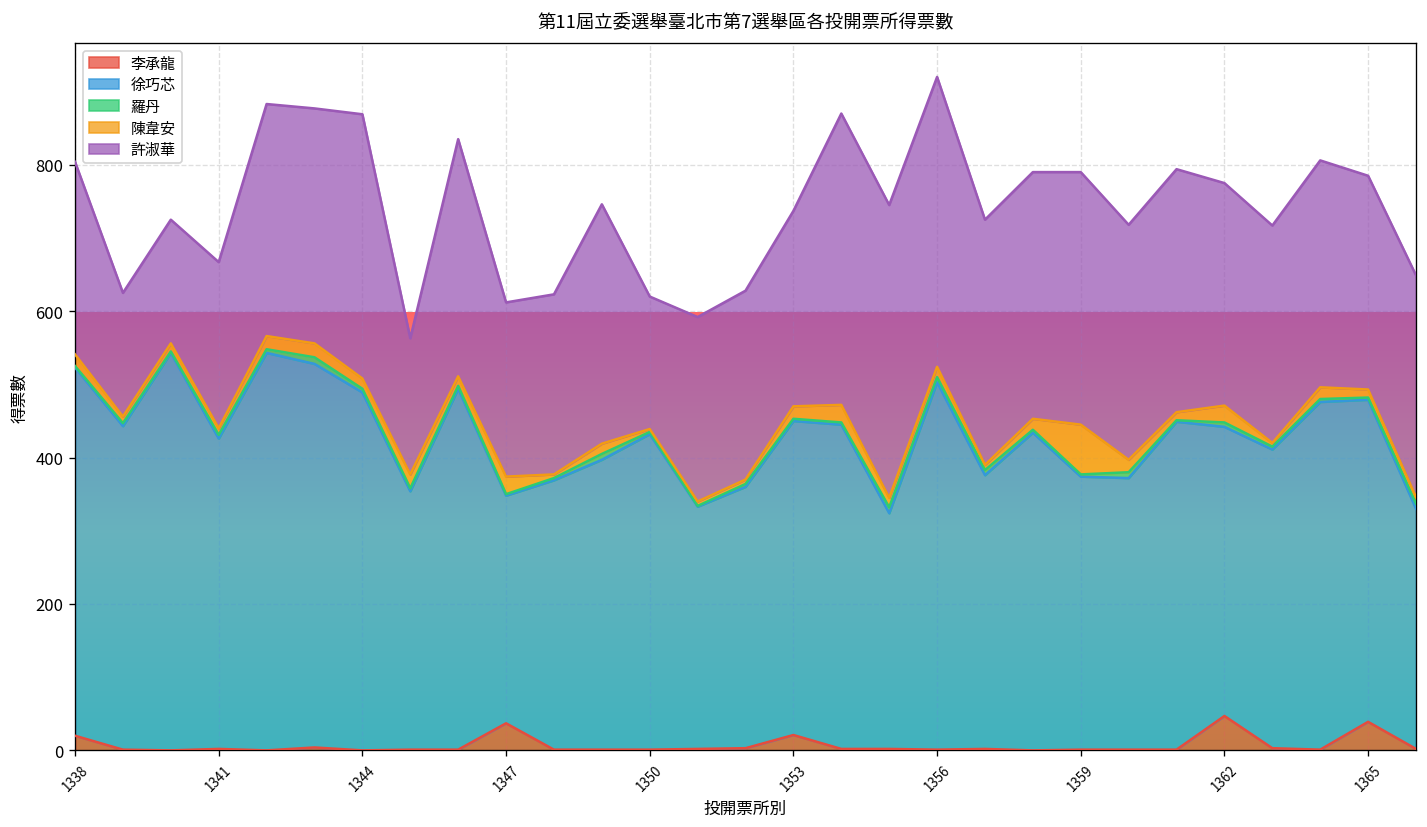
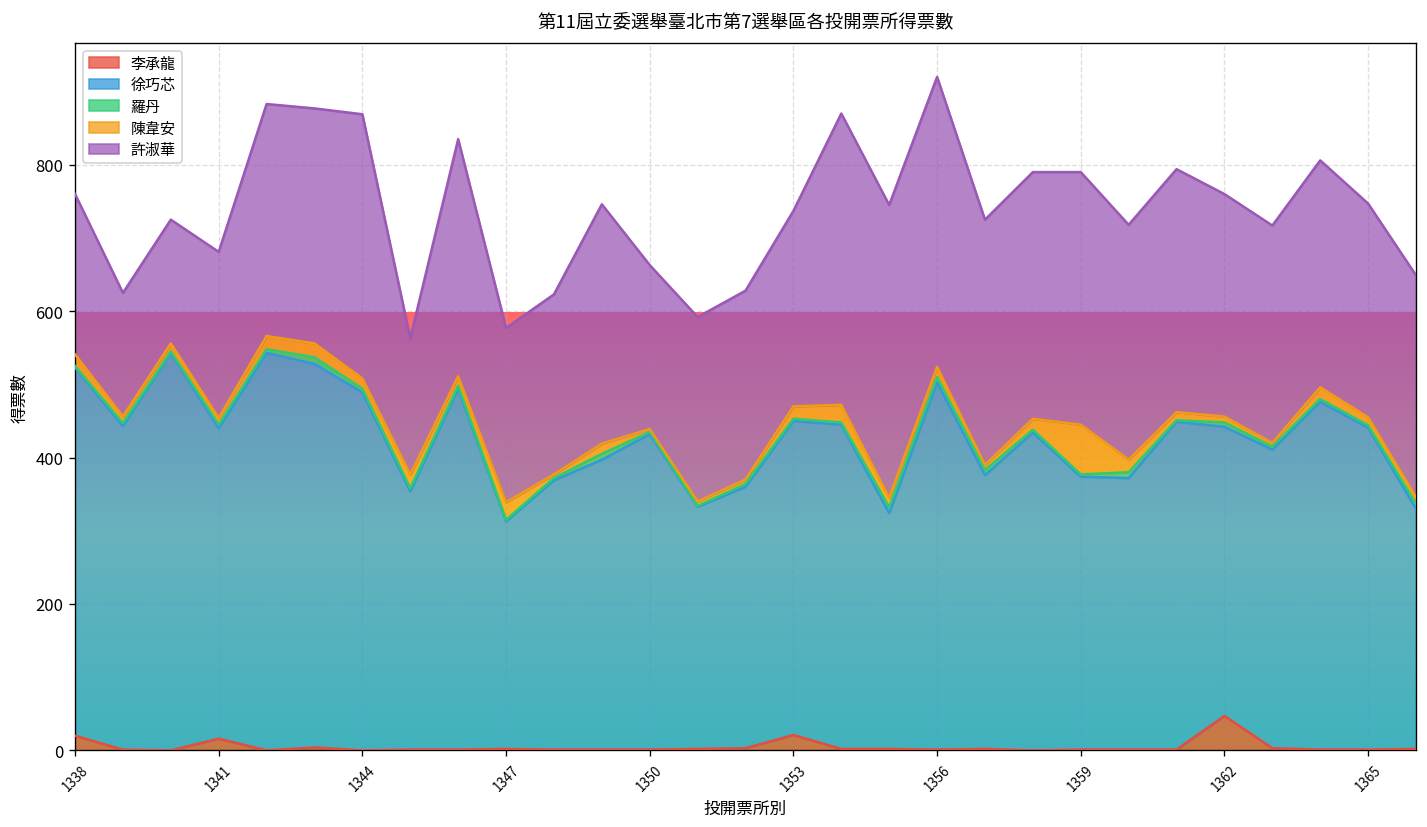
許淑華, 1338: 260 -> 220
李承龍, 1341: 0 -> 20
李承龍, 1347: 40 -> 0
許淑華, 1350: 180 -> 220
陳韋安, 1362: 20 -> 10
李承龍, 1365: 40 -> 0
